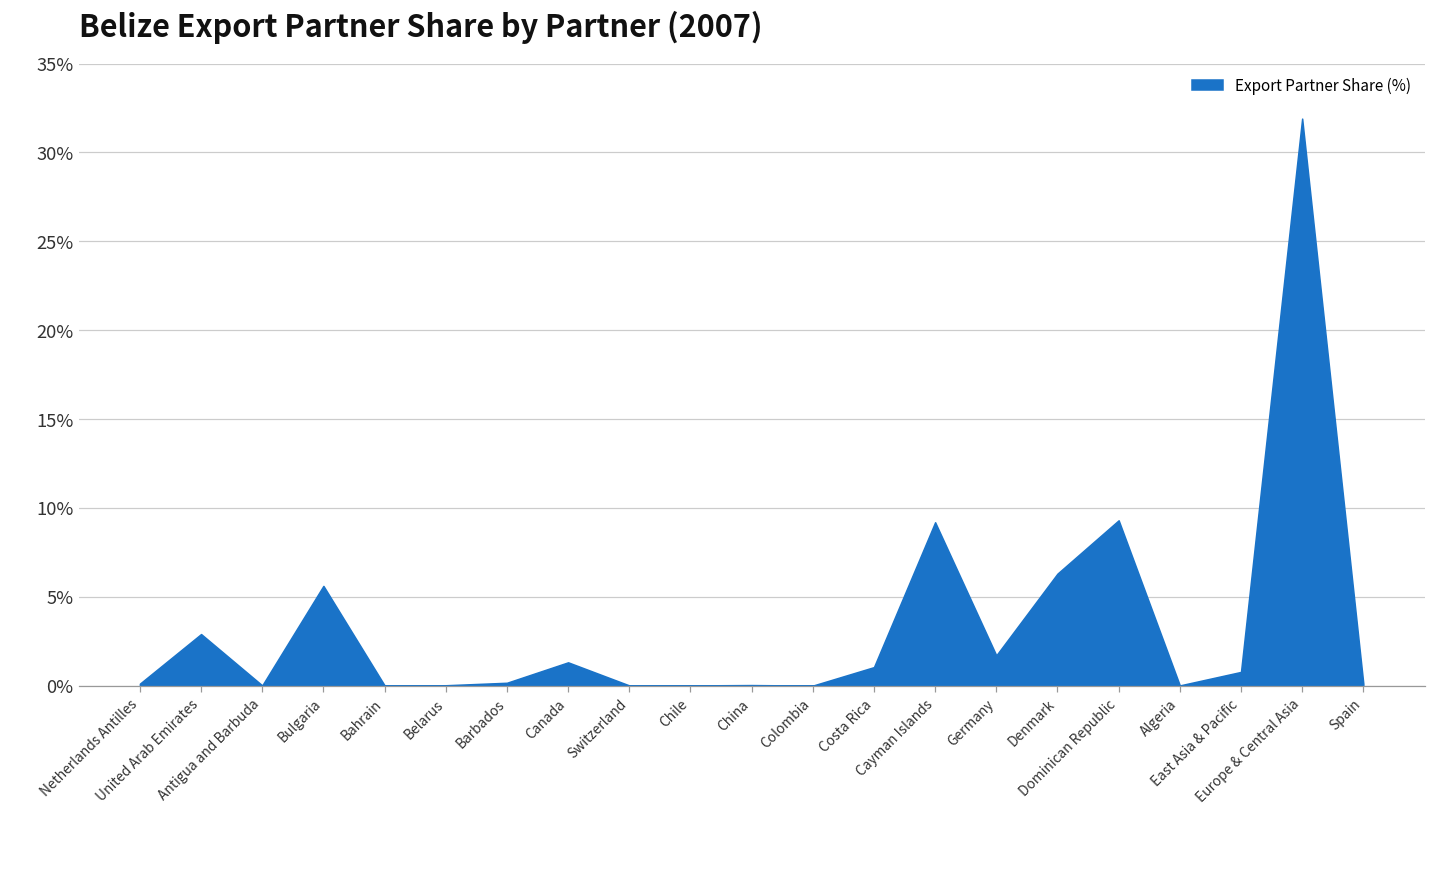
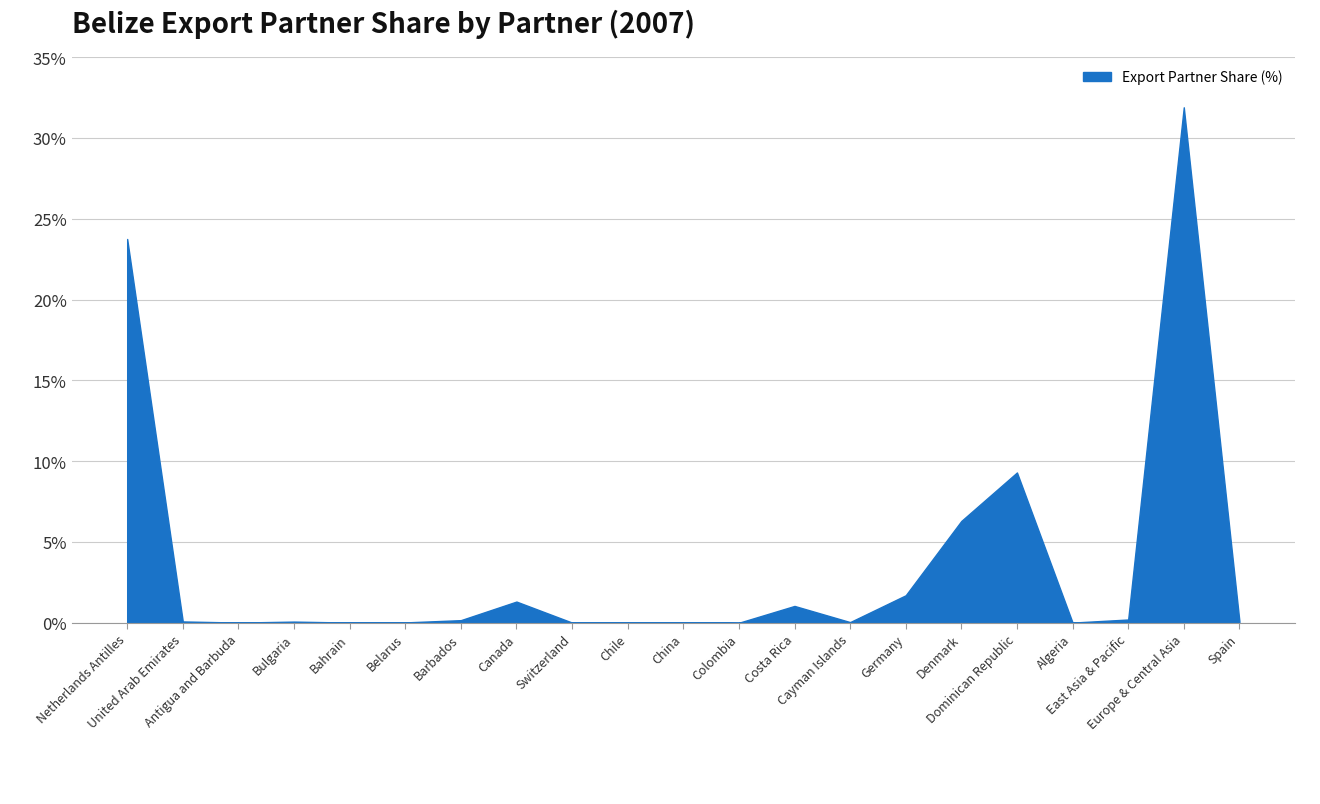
Netherlands Antilles: 0.1% -> 23.8%
United Arab Emirates: 2.9% -> 0.1%
Bulgaria: 5.6% -> 0.1%
Cayman Islands: 9.2% -> 0.0%
East Asia & Pacific: 0.8% -> 0.2%
